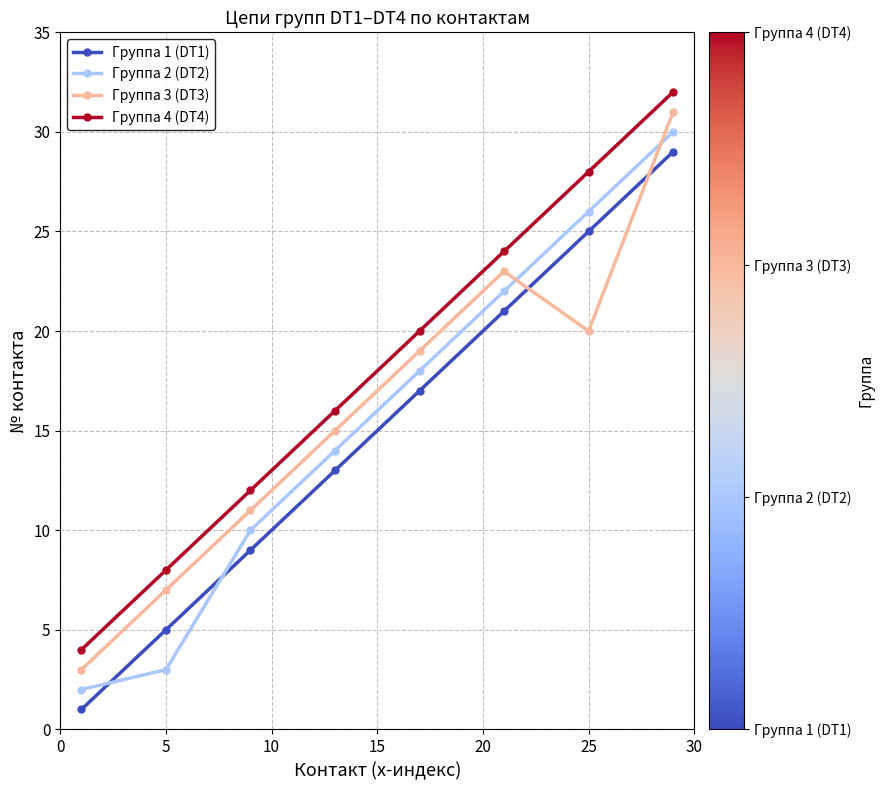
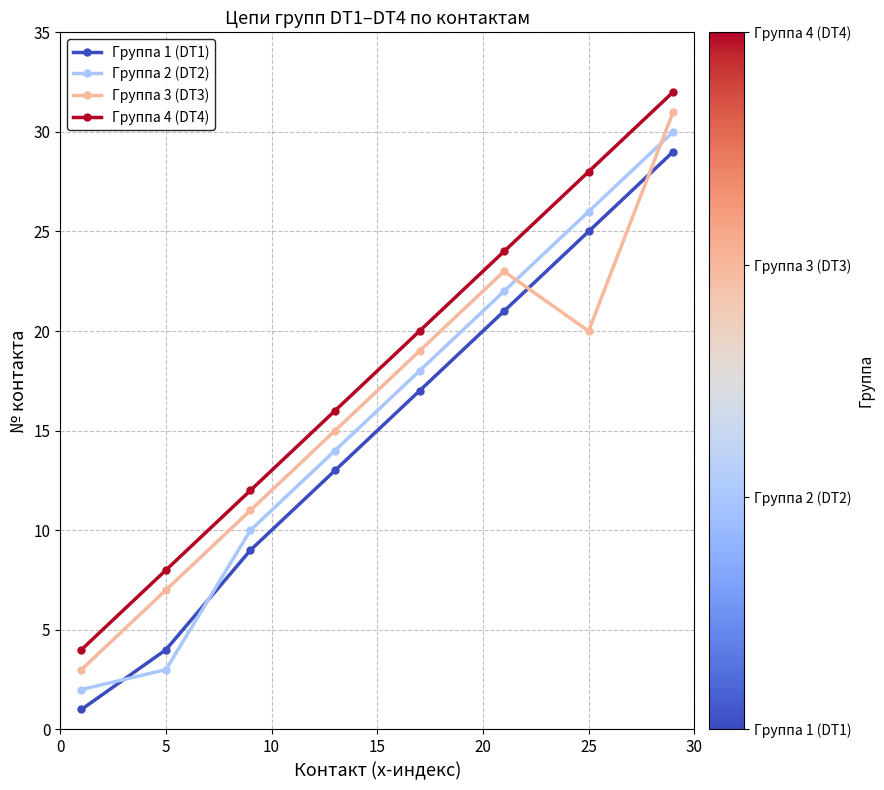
Группа 1 (DT1), 5: 5 -> 4
